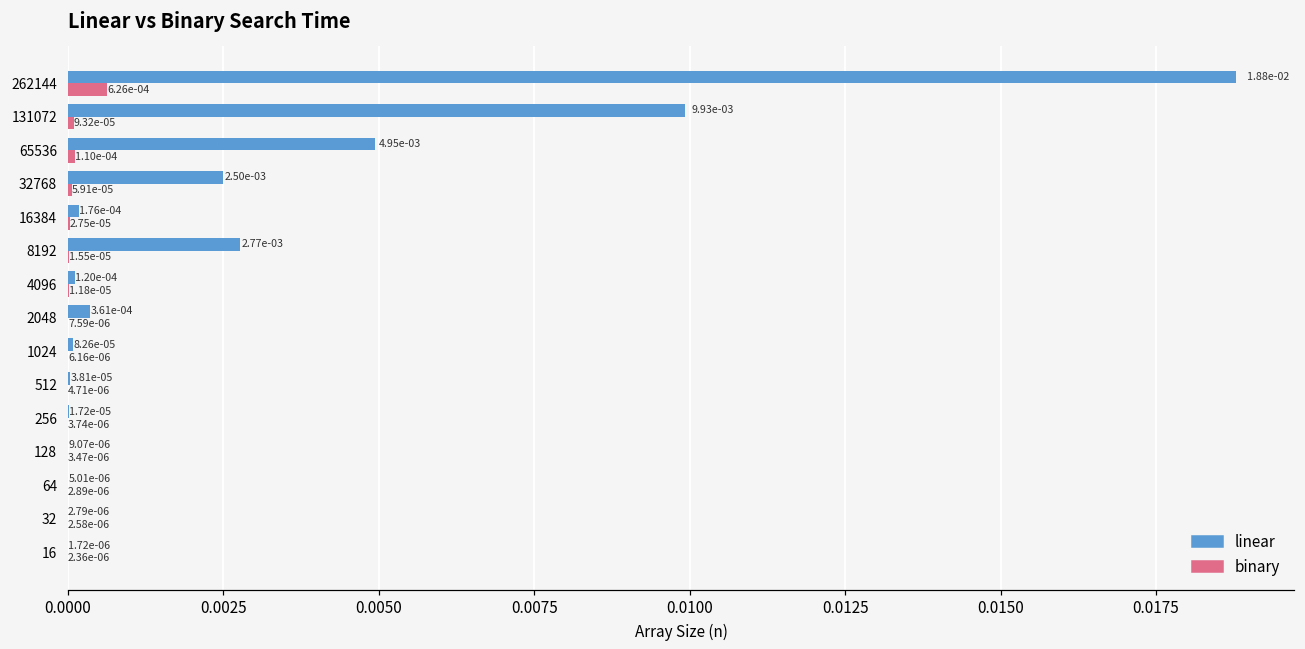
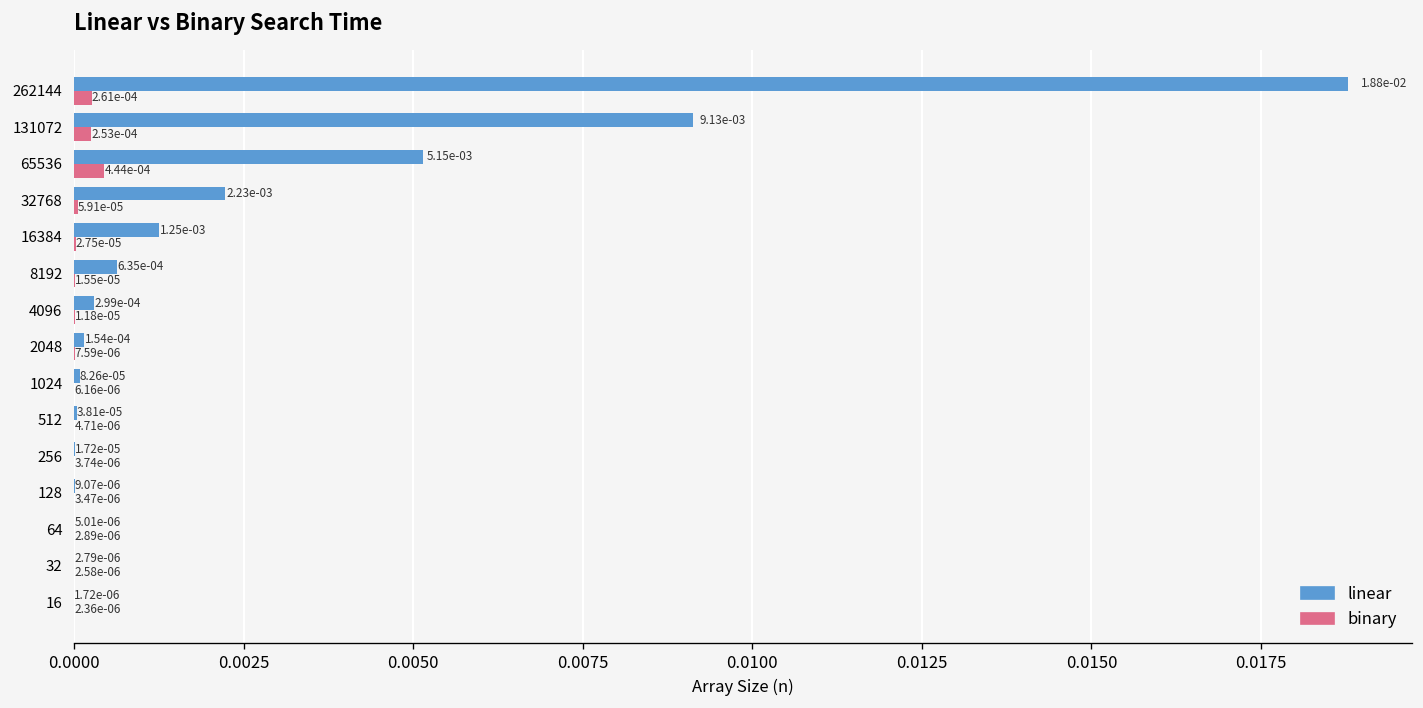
binary, 262144: 6.26e-04 -> 2.61e-04
linear, 131072: 9.93e-03 -> 9.13e-03
binary, 131072: 9.32e-05 -> 2.53e-04
linear, 65536: 4.95e-03 -> 5.15e-03
binary, 65536: 1.10e-04 -> 4.44e-04
linear, 32768: 2.50e-03 -> 2.23e-03
linear, 16384: 1.76e-04 -> 1.25e-03
linear, 8192: 2.77e-03 -> 6.35e-04
linear, 4096: 1.20e-04 -> 2.99e-04
linear, 2048: 3.61e-04 -> 1.54e-04
